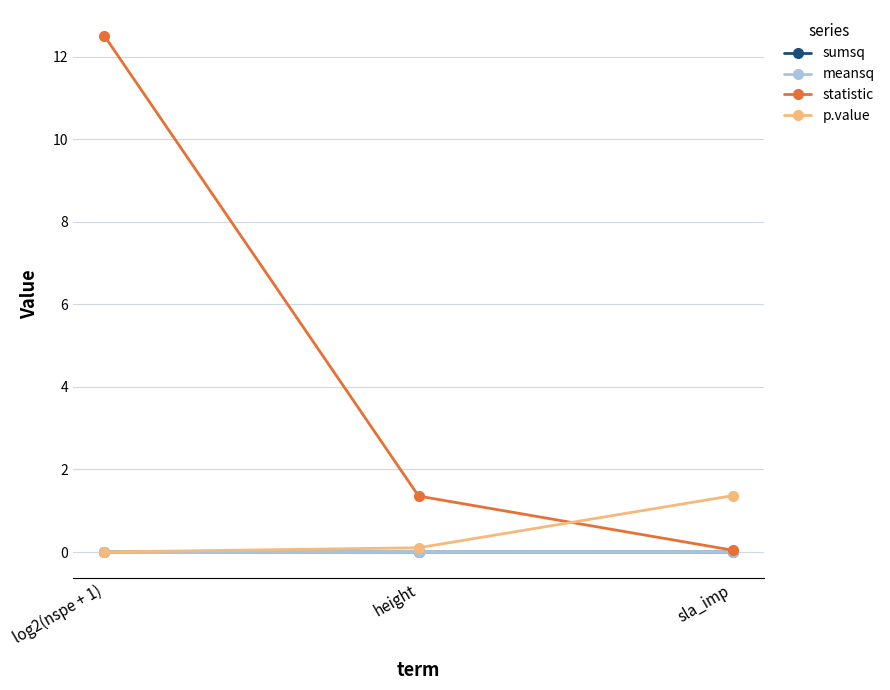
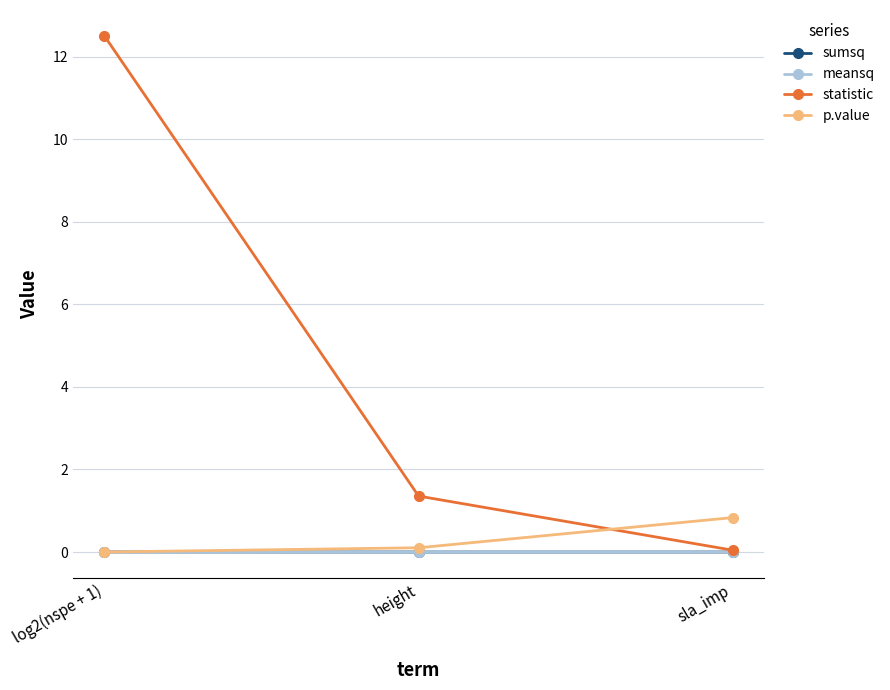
p.value, sla_imp: 1.4 -> 0.8
